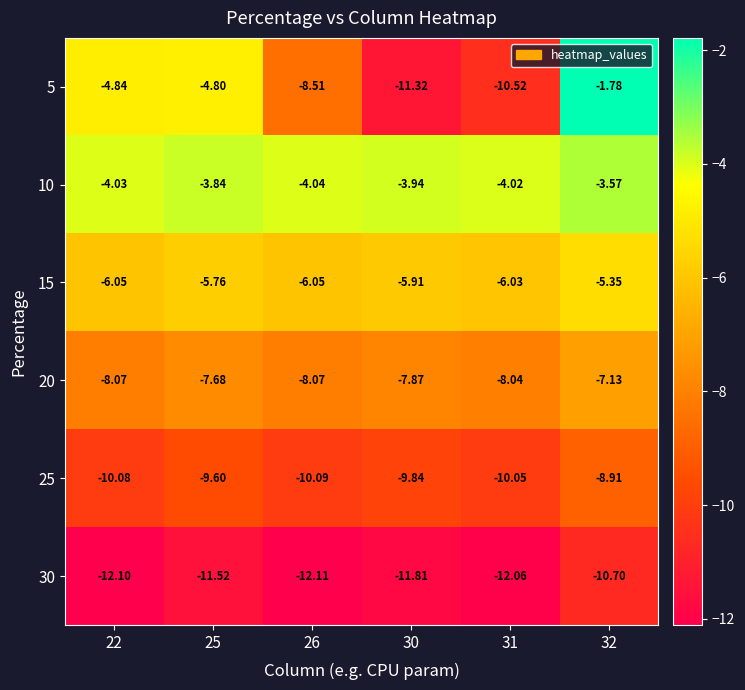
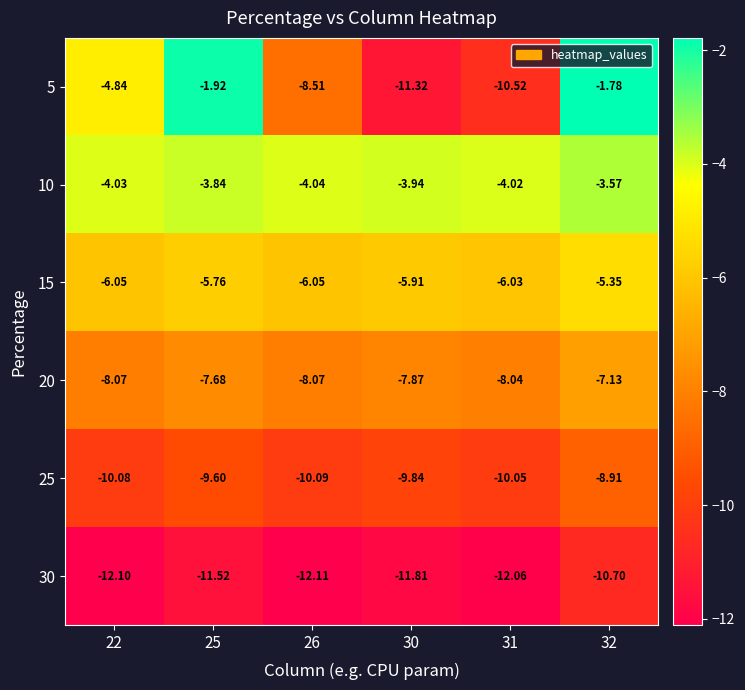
5, 25: -4.80 -> -1.92
